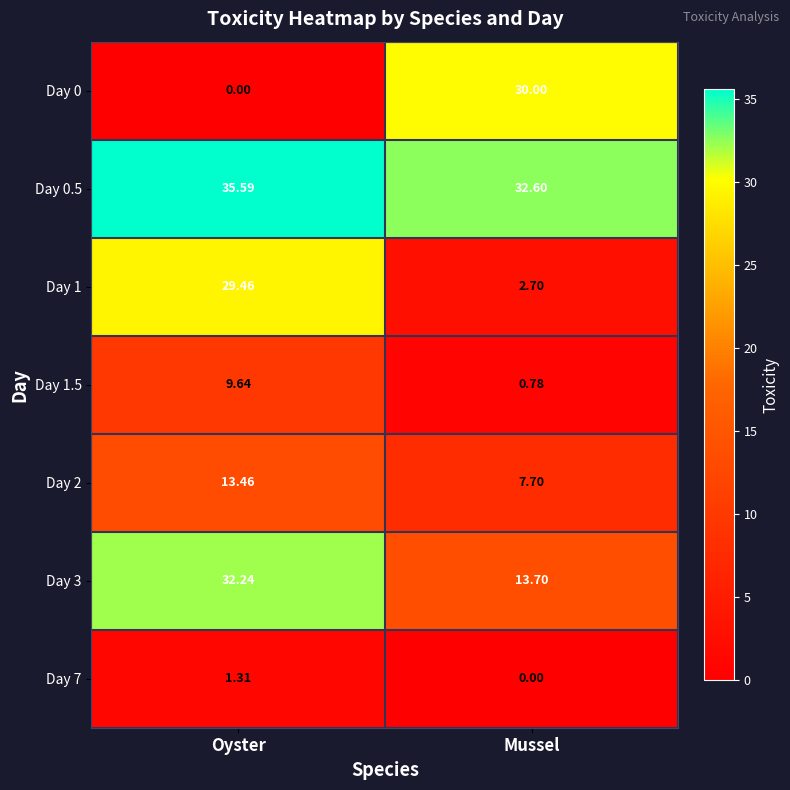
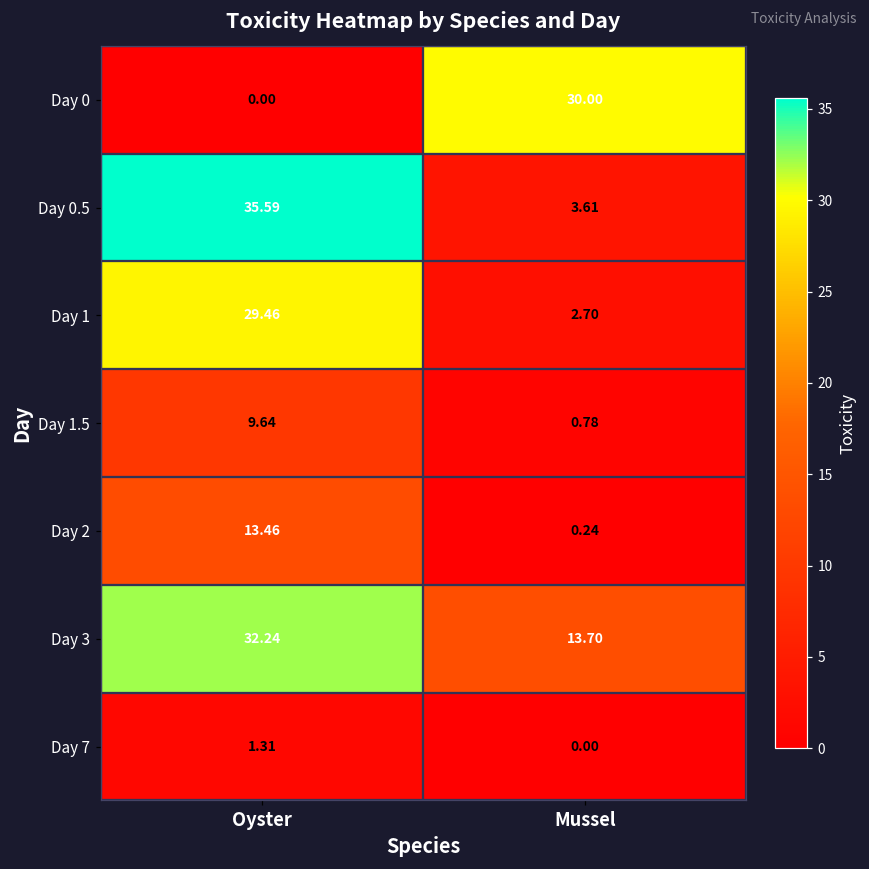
Day 0.5, Mussel: 32.60 -> 3.61
Day 2, Mussel: 7.70 -> 0.24
